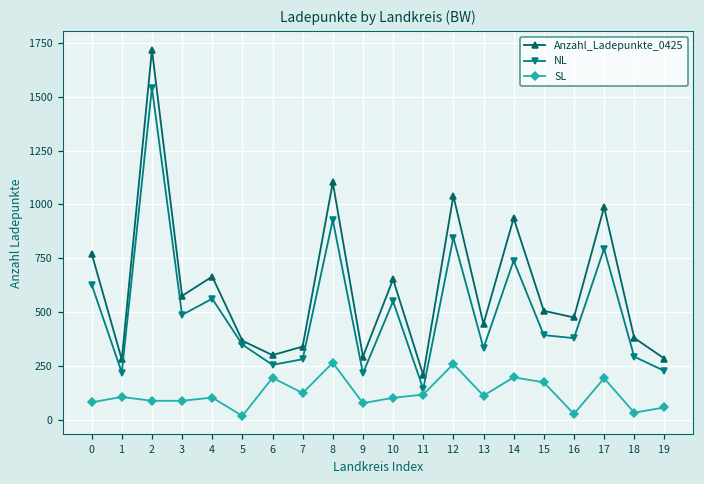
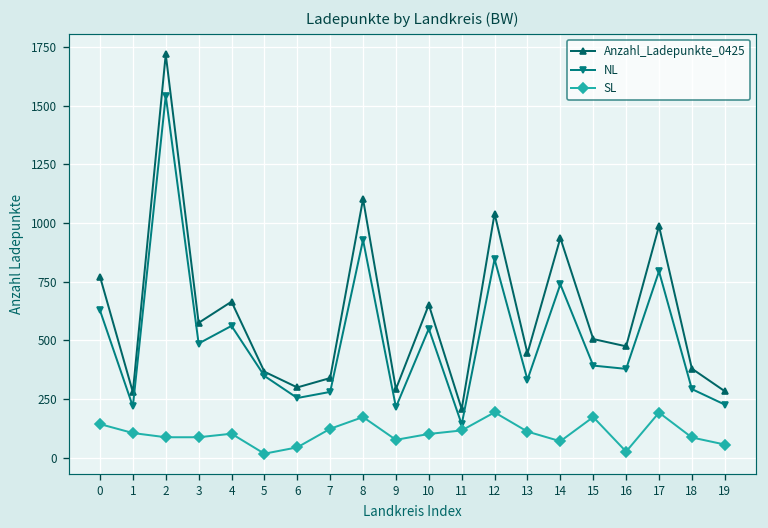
SL, 0: 80 -> 140
SL, 6: 200 -> 50
SL, 8: 270 -> 170
SL, 12: 260 -> 190
SL, 14: 200 -> 70
SL, 18: 30 -> 90
